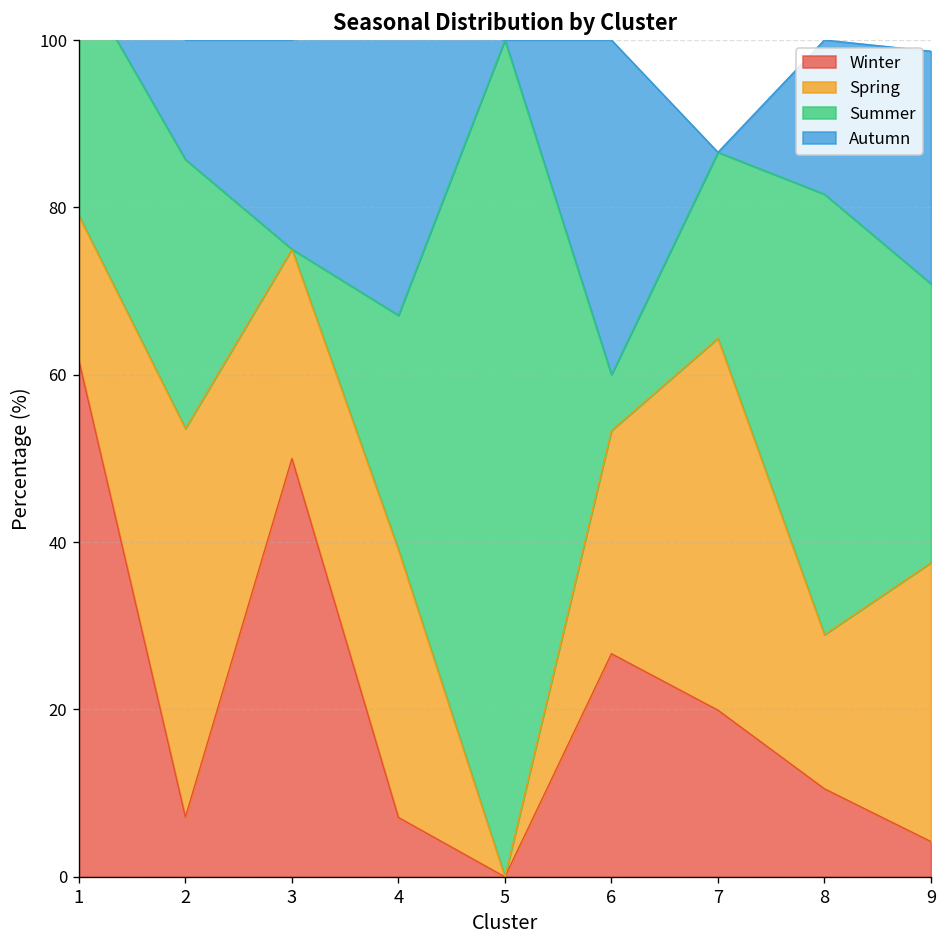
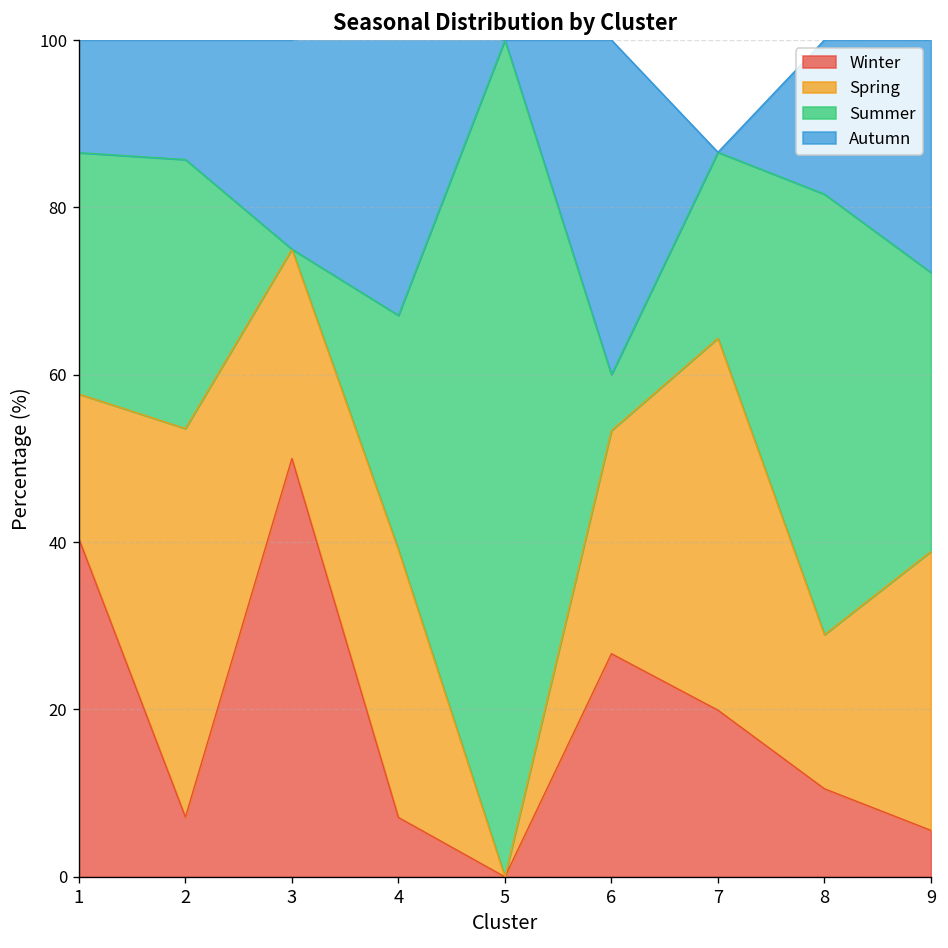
Winter, 1: 62 -> 40
Winter, 9: 4 -> 6
